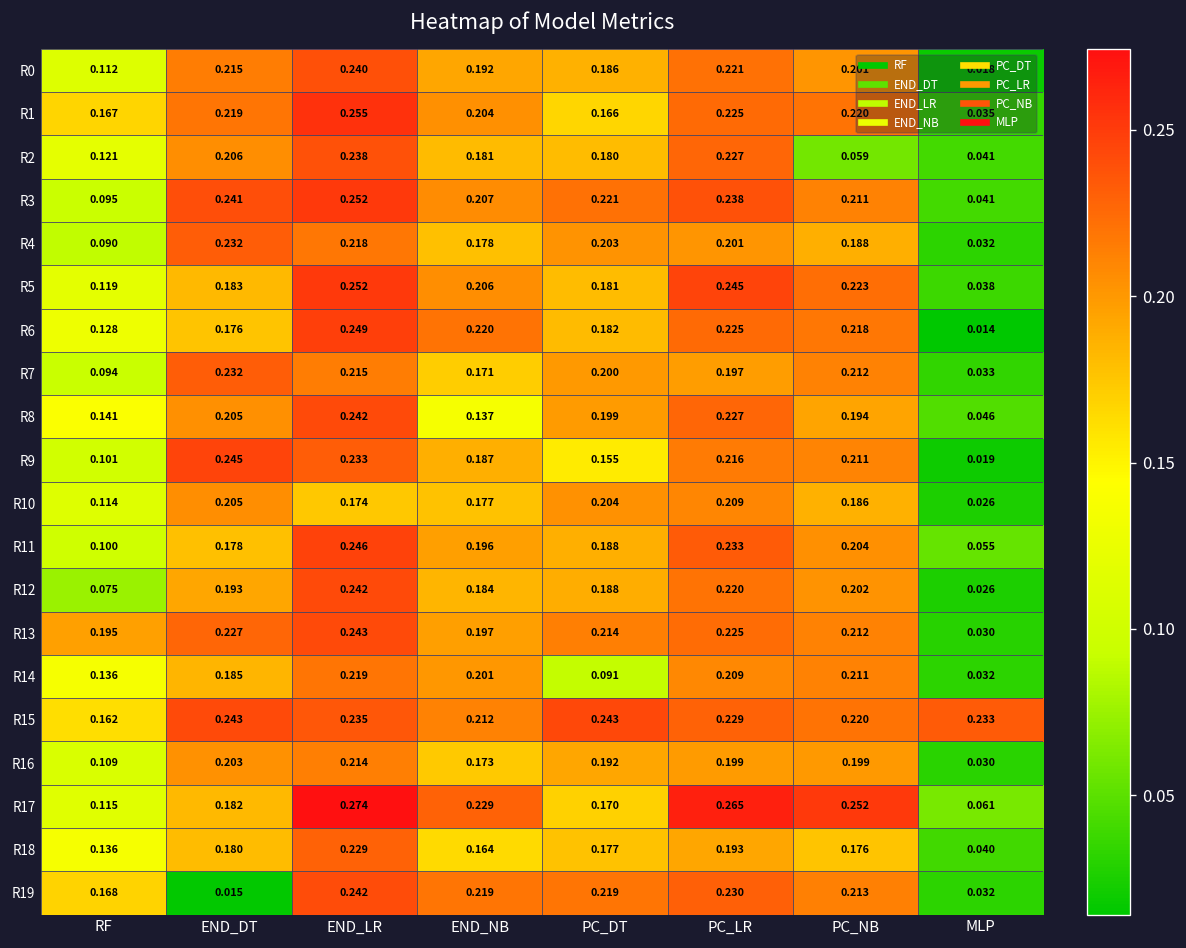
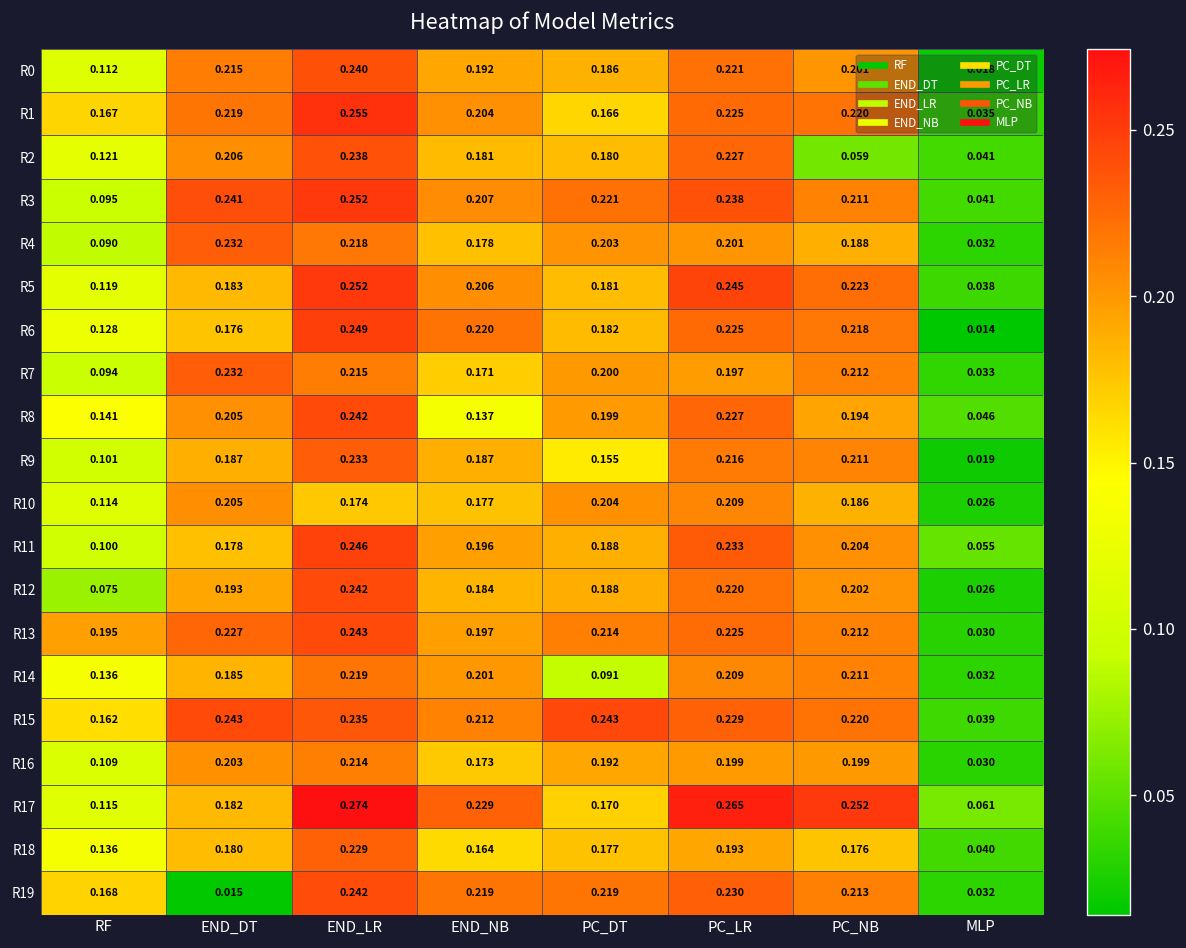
R9, END_DT: 0.245 -> 0.187
R15, MLP: 0.233 -> 0.039
